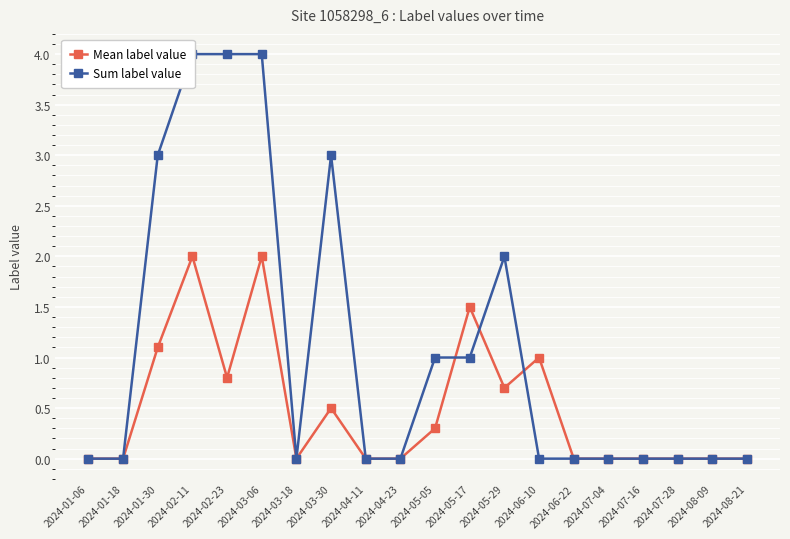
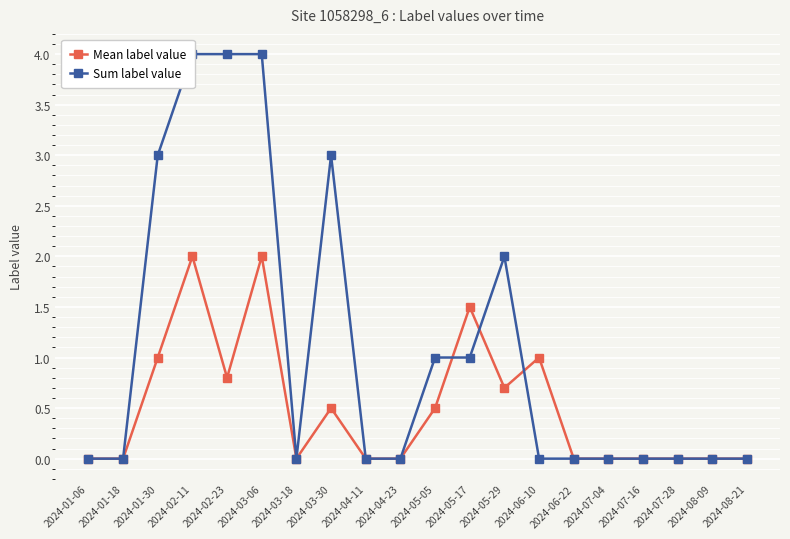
Mean label value, 2024-01-30: 1.1 -> 1.0
Mean label value, 2024-05-05: 0.3 -> 0.5
